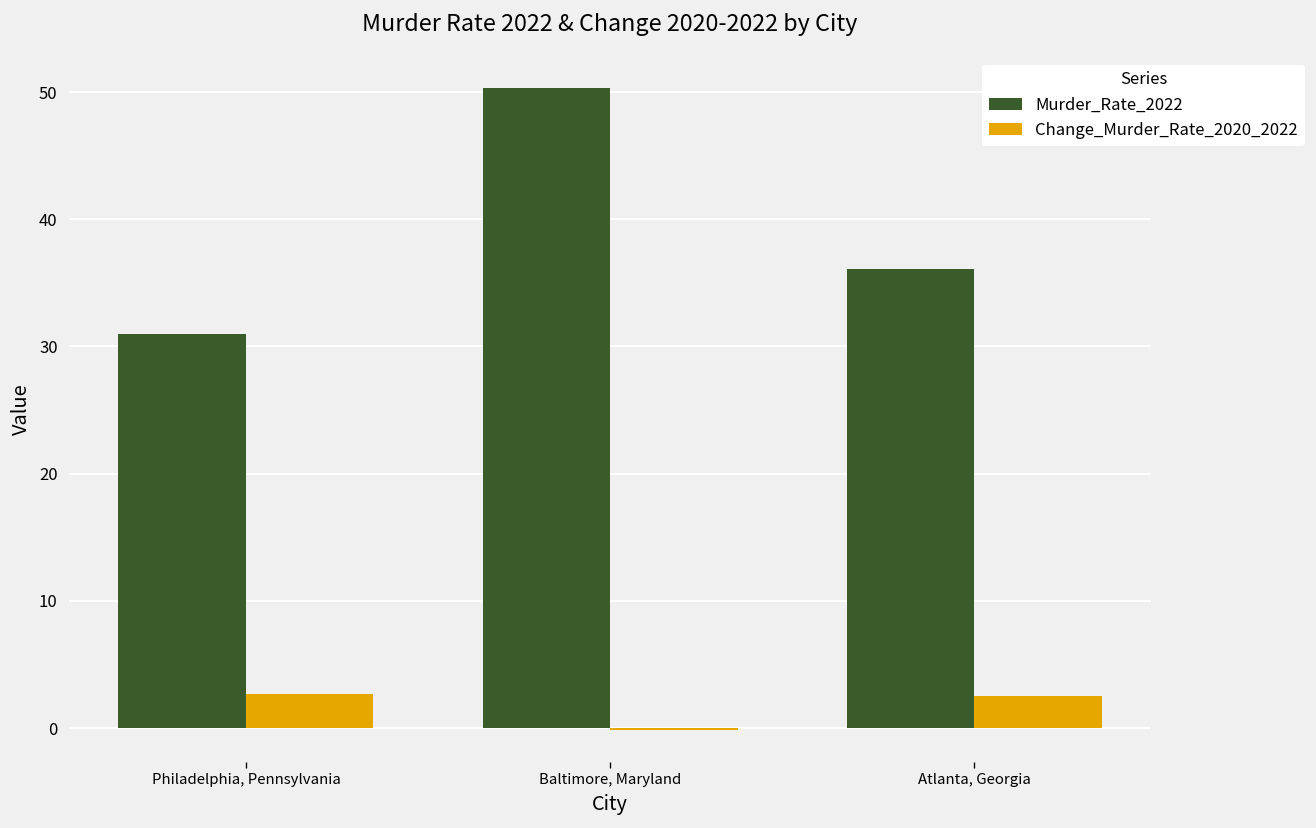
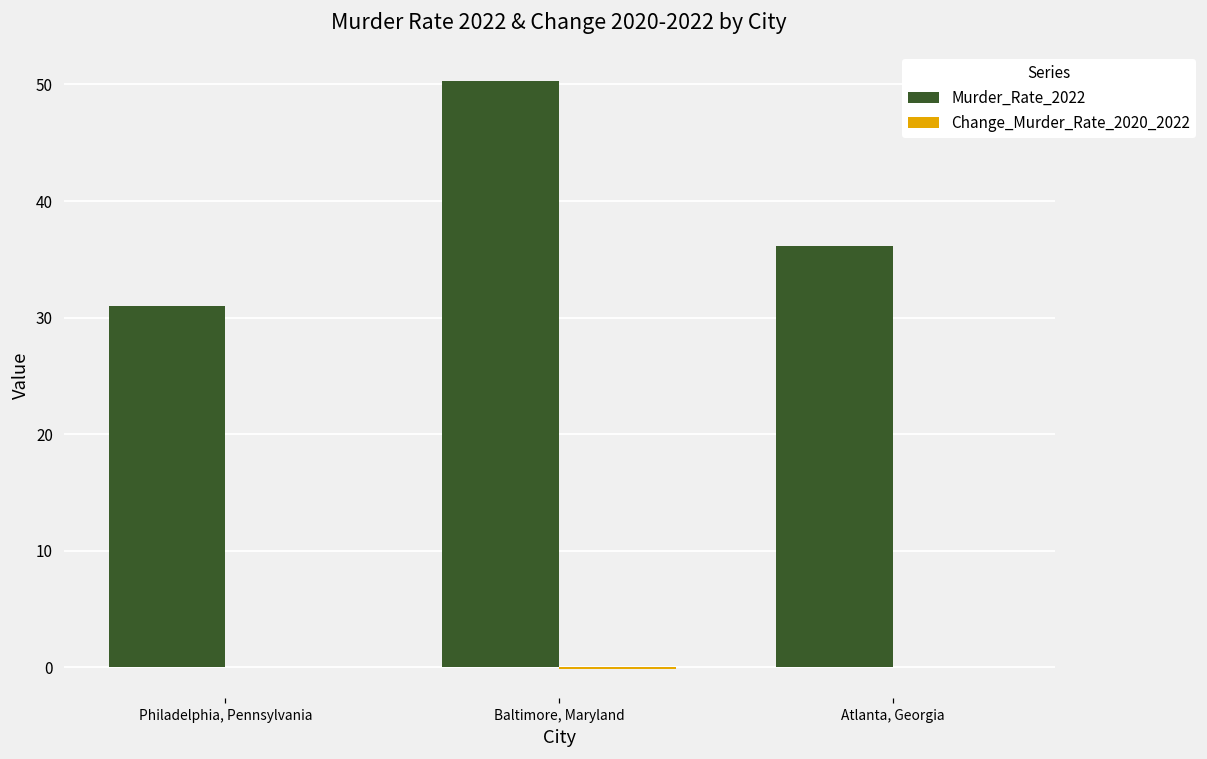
Change_Murder_Rate_2020_2022, Philadelphia, Pennsylvania: 2.6 -> 0.1
Change_Murder_Rate_2020_2022, Atlanta, Georgia: 2.5 -> 0.1
